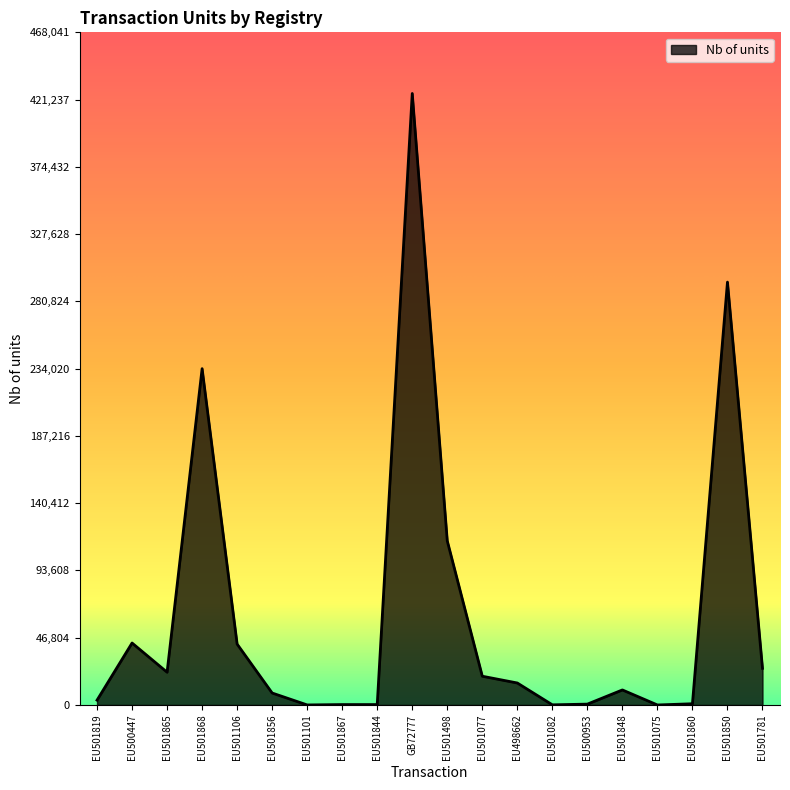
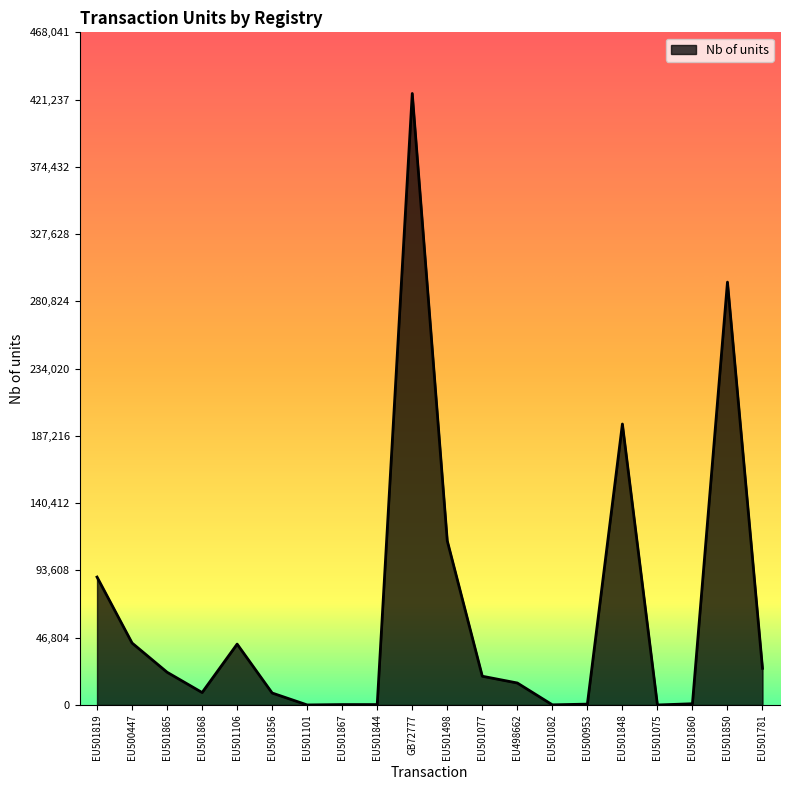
EU501819: 3,000 -> 89,000
EU501868: 234,000 -> 9,000
EU501848: 10,000 -> 196,000
